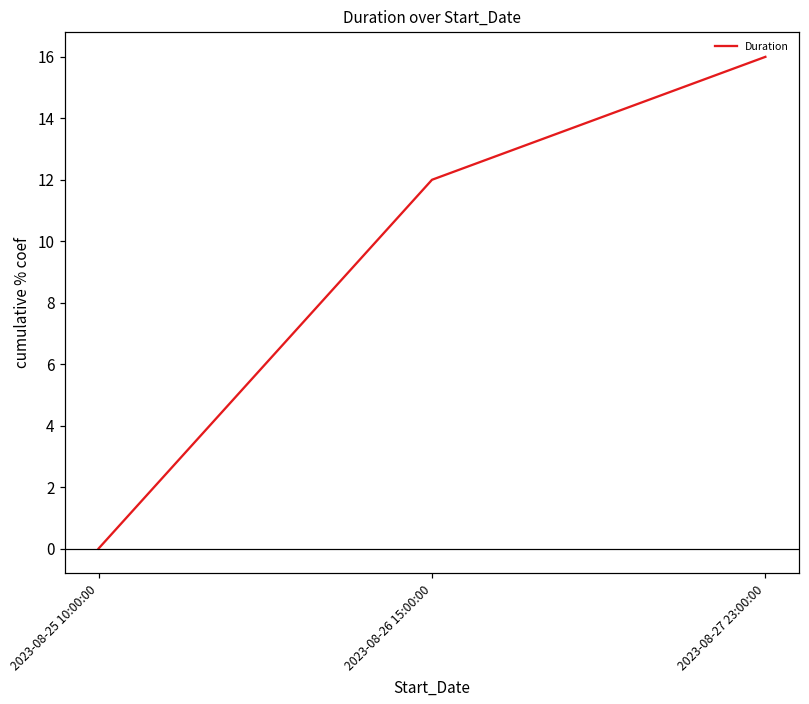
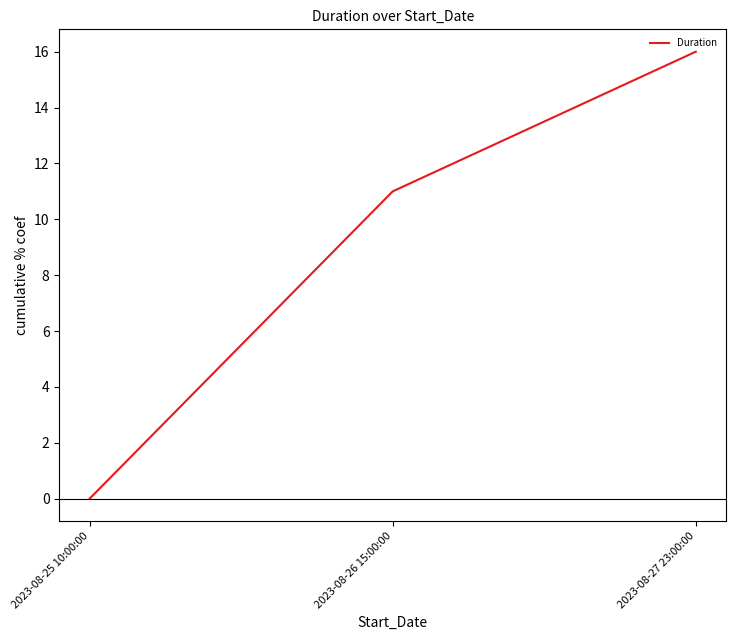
2023-08-26 15:00:00: 12 -> 11
